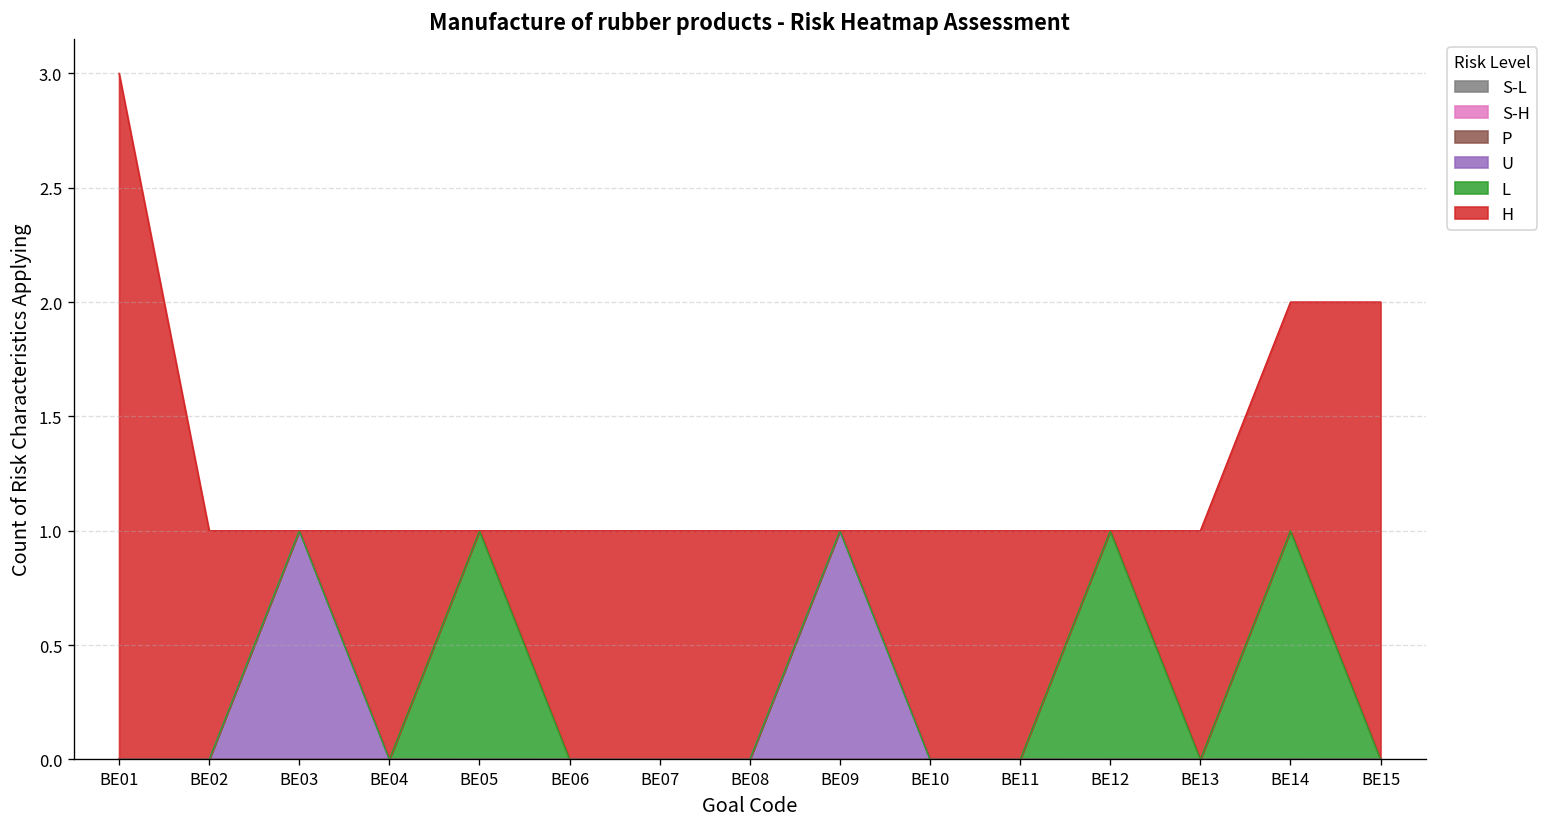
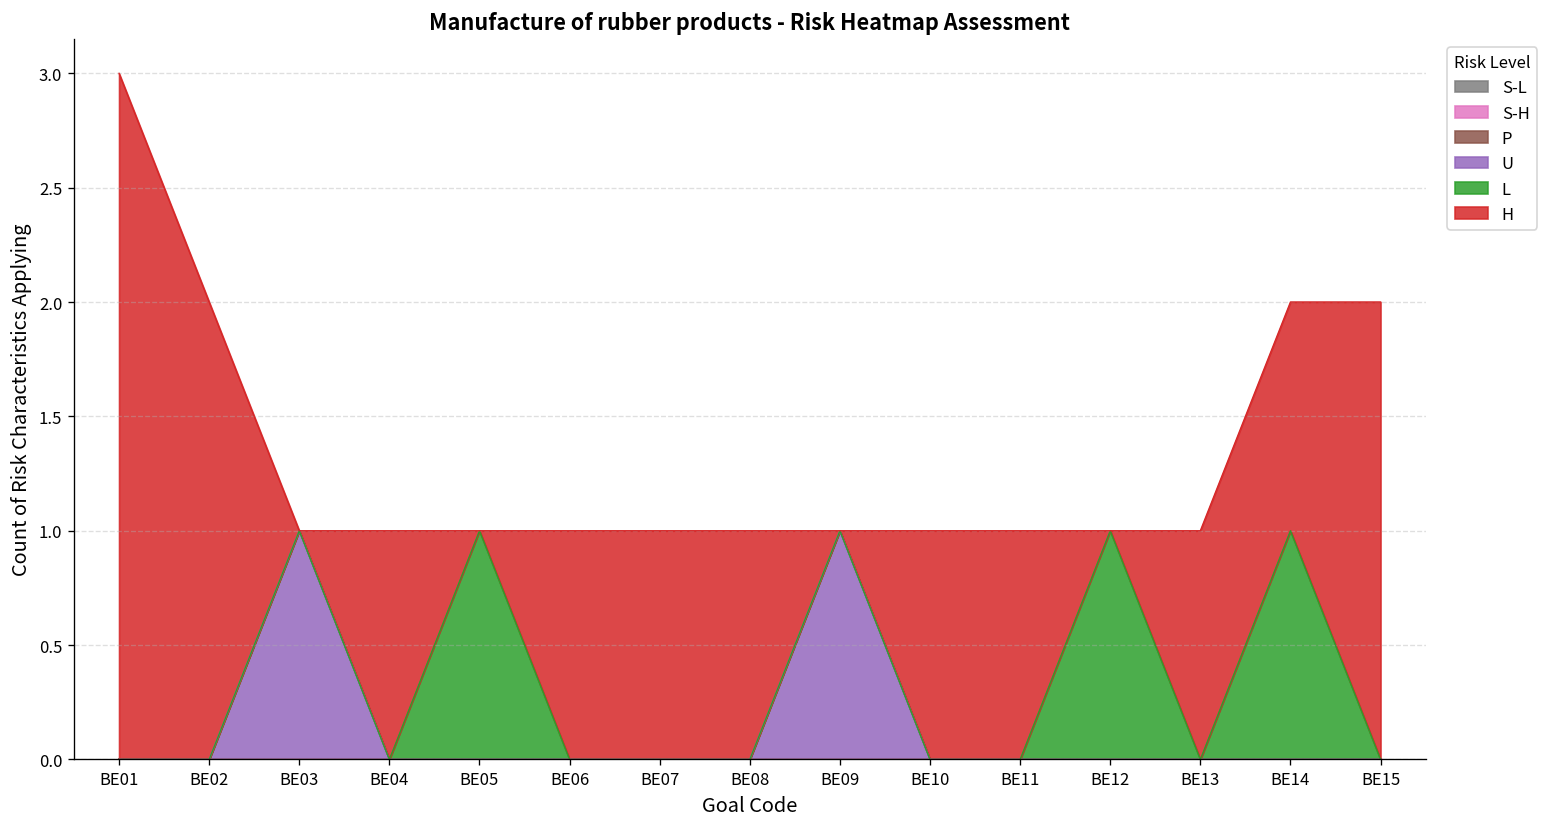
H, BE02: 1 -> 2
